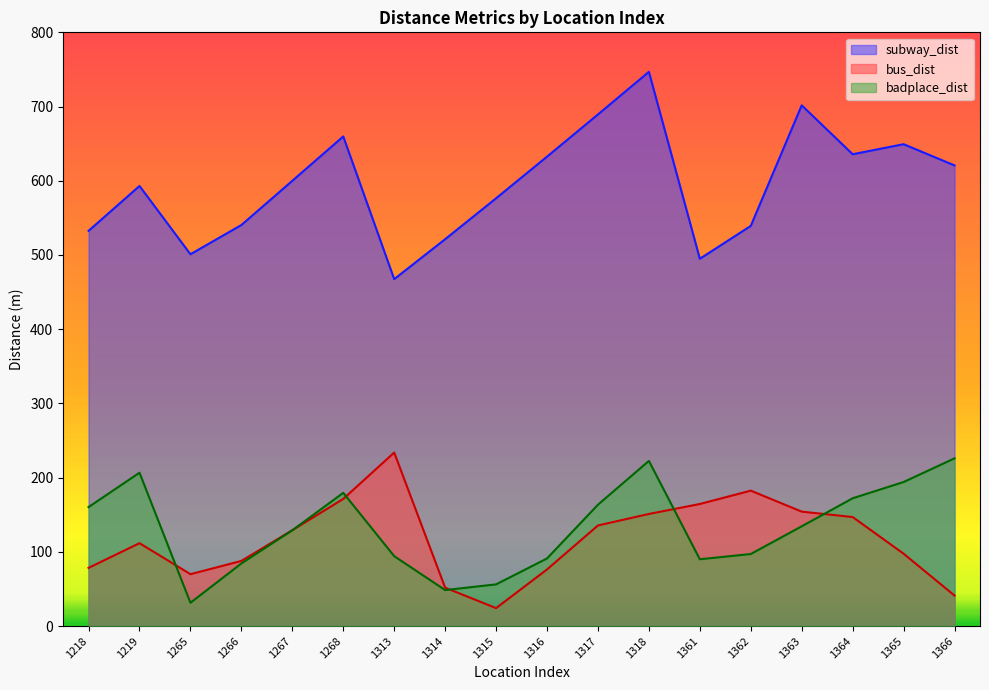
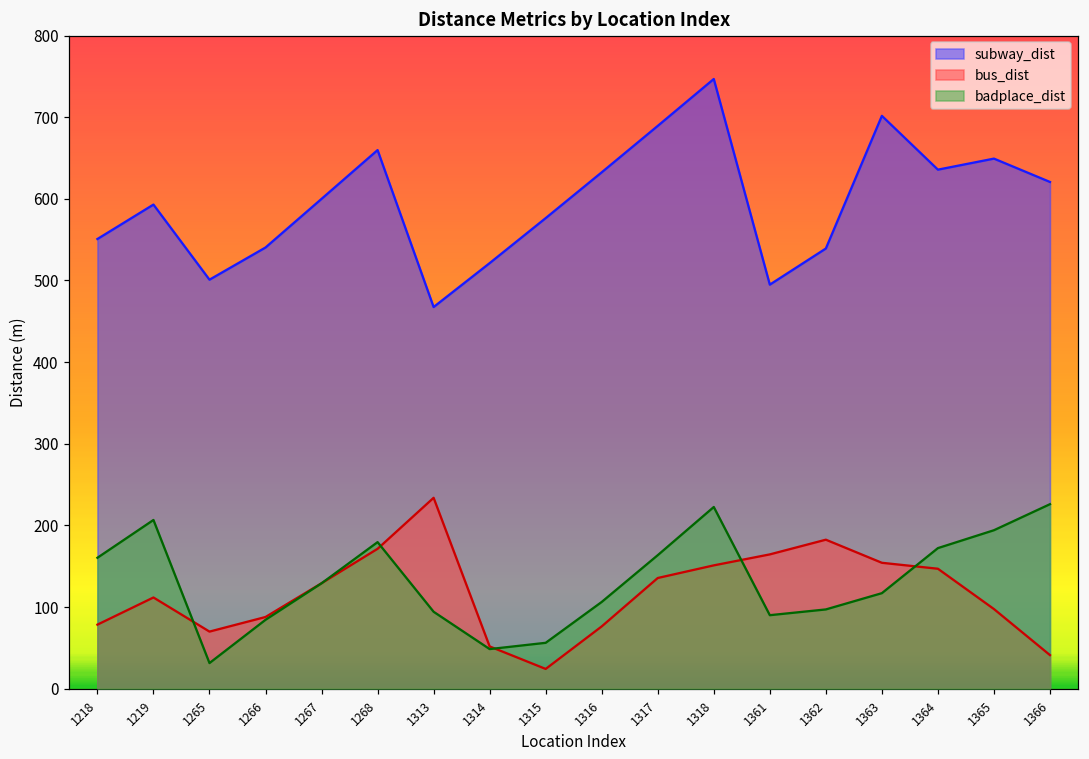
subway_dist, 1218: 530 -> 550
badplace_dist, 1316: 90 -> 110
badplace_dist, 1363: 130 -> 120
